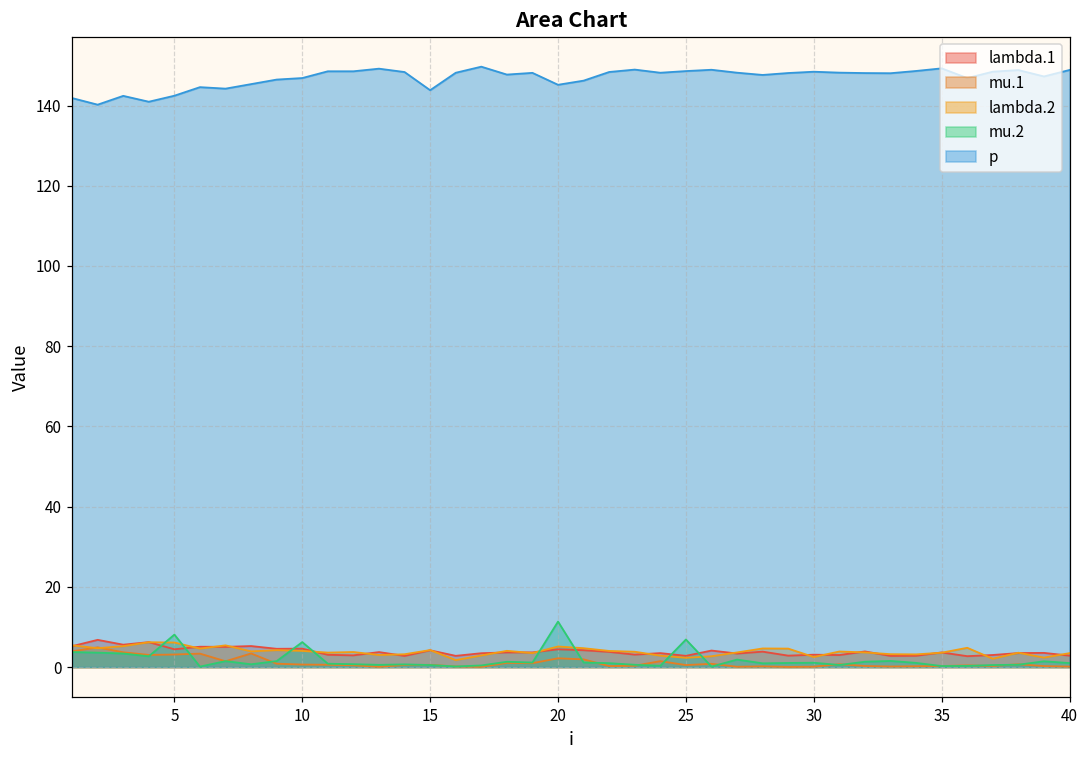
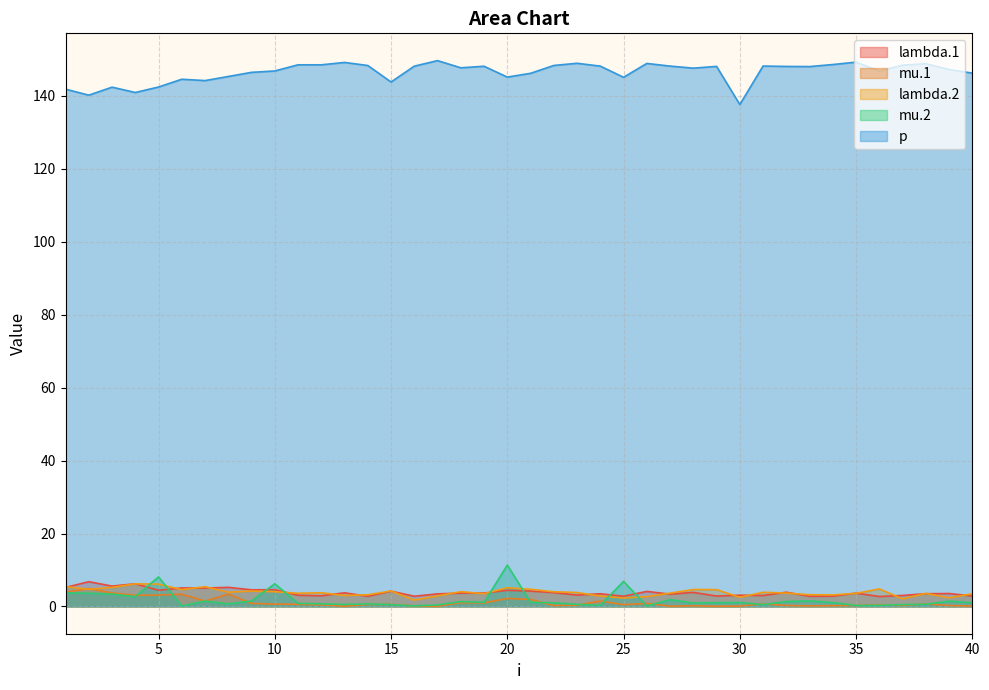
p, 25: 149 -> 145
p, 30: 148 -> 138
p, 40: 149 -> 146
